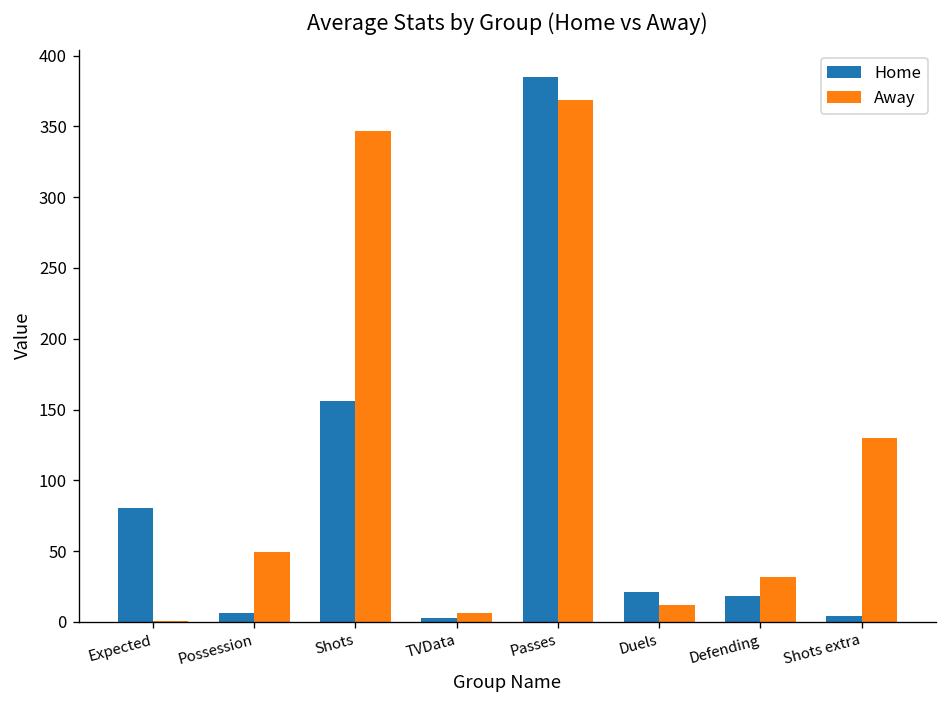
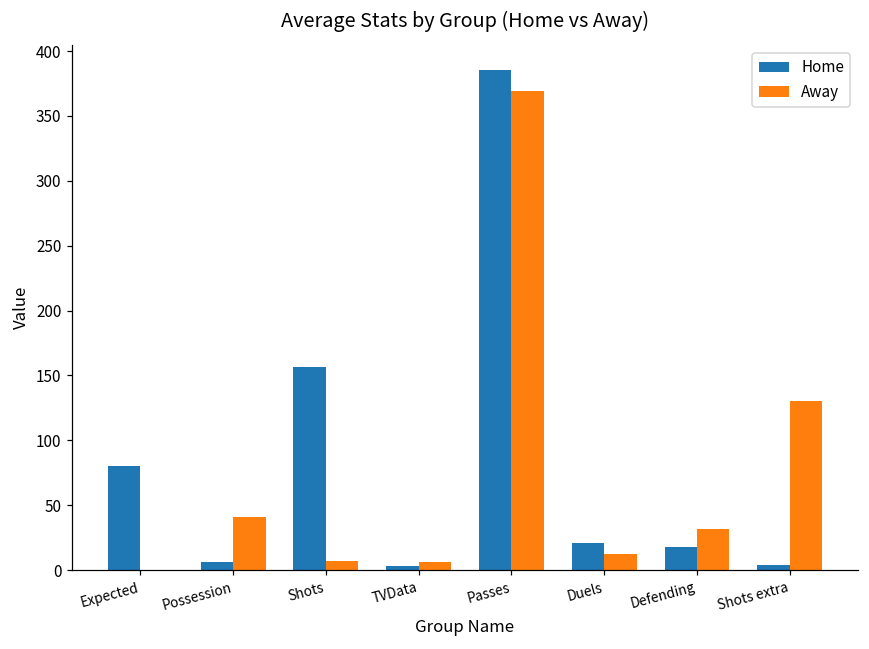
Away, Possession: 49 -> 41
Away, Shots: 347 -> 7
